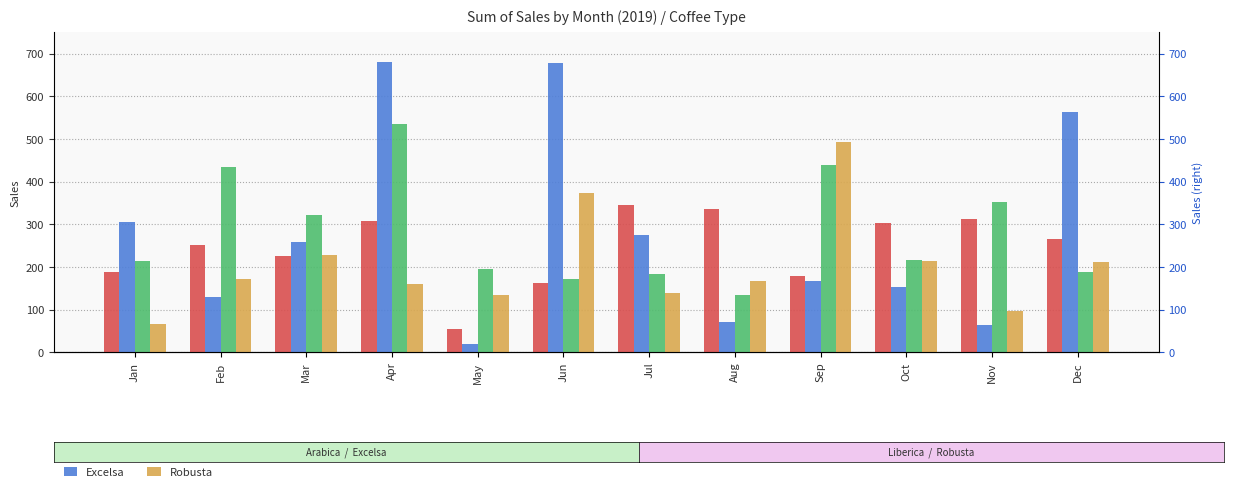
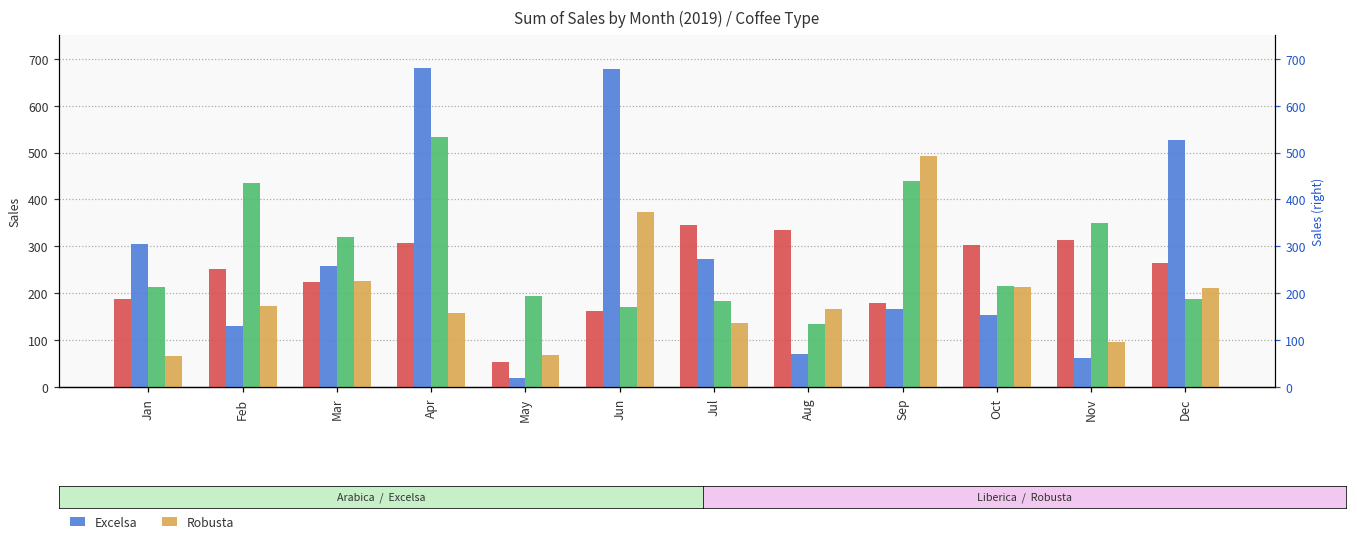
Robusta, May: 130 -> 70
Excelsa, Dec: 560 -> 530
